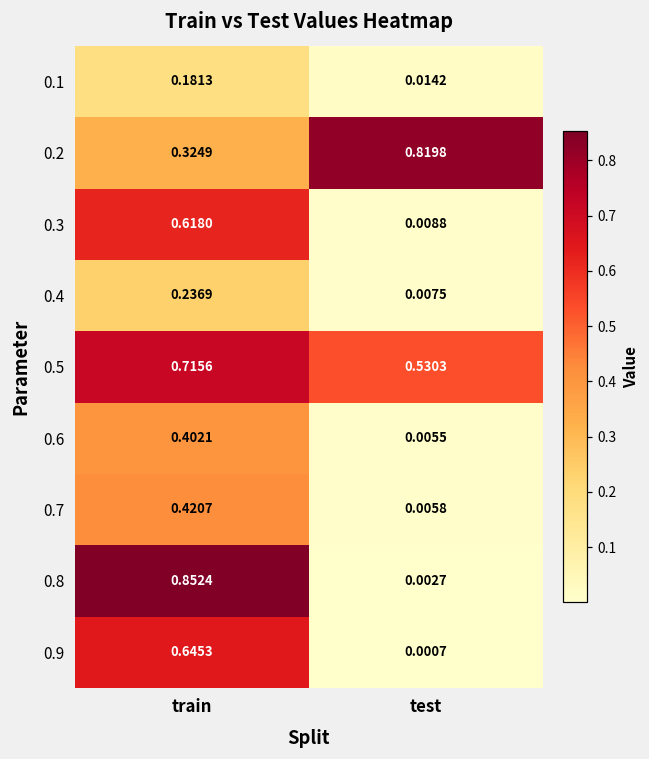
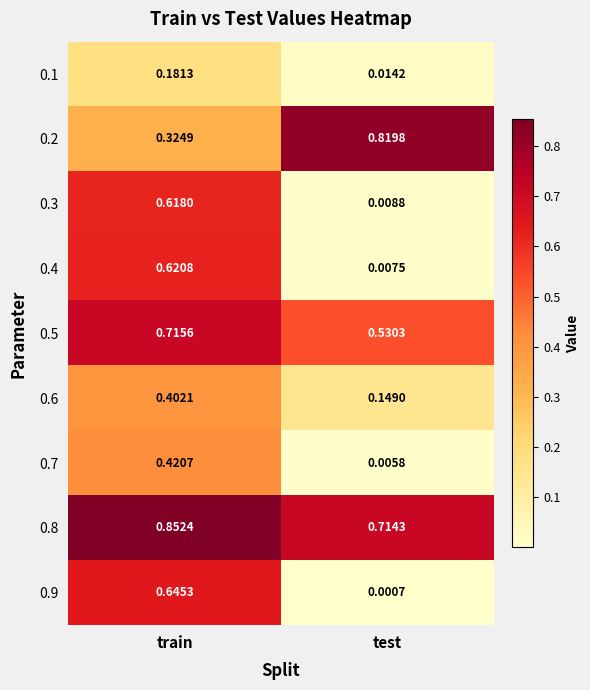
0.4, train: 0.2369 -> 0.6208
0.6, test: 0.0055 -> 0.1490
0.8, test: 0.0027 -> 0.7143
